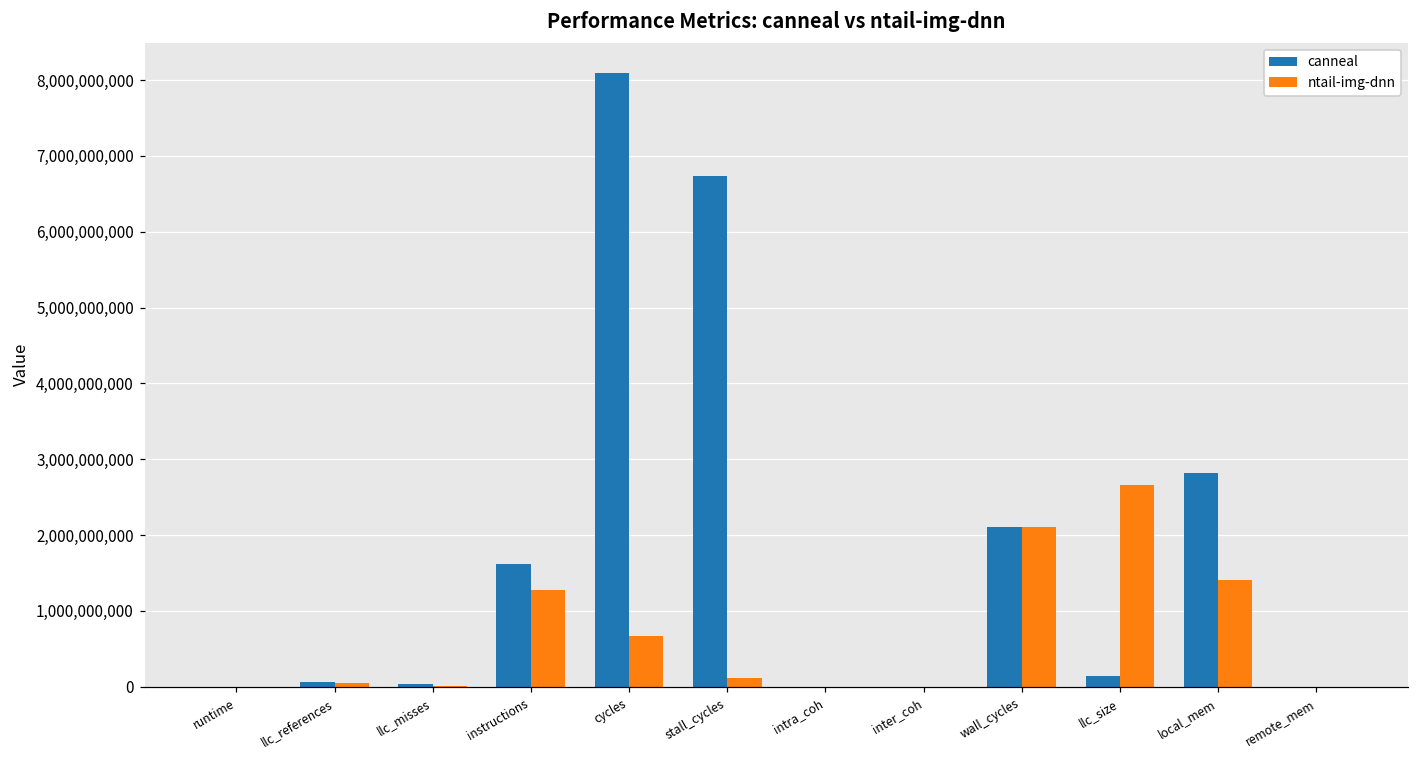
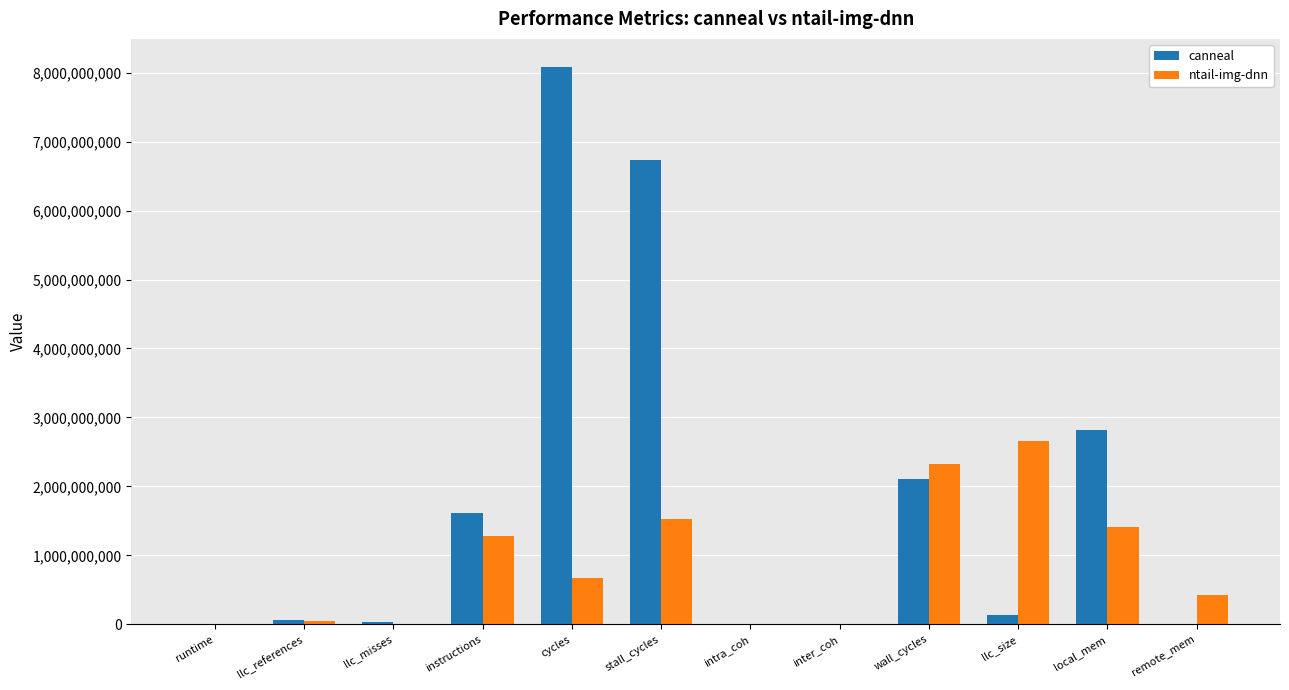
ntail-img-dnn, stall_cycles: 100,000,000 -> 1,500,000,000
ntail-img-dnn, wall_cycles: 2,100,000,000 -> 2,300,000,000
ntail-img-dnn, remote_mem: 0 -> 400,000,000
